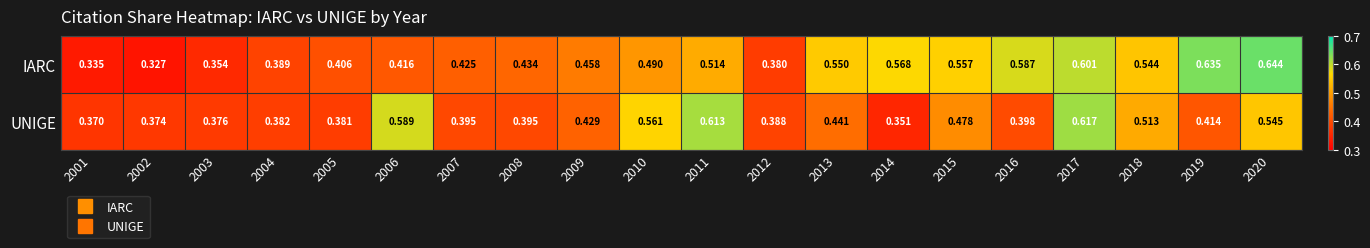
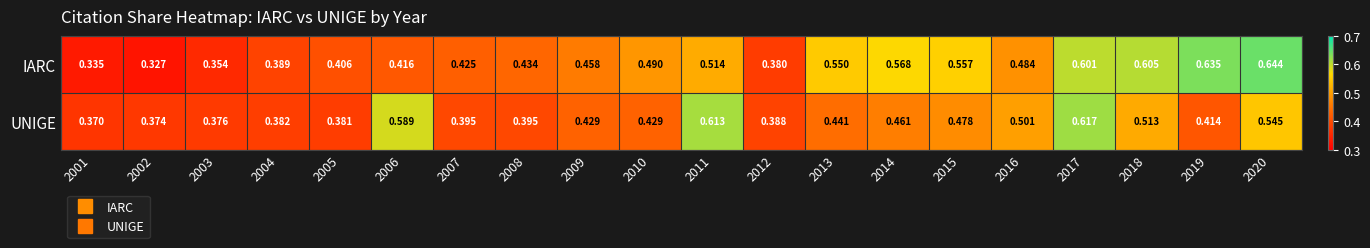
IARC, 2016: 0.587 -> 0.484
IARC, 2018: 0.544 -> 0.605
UNIGE, 2010: 0.561 -> 0.429
UNIGE, 2014: 0.351 -> 0.461
UNIGE, 2016: 0.398 -> 0.501
